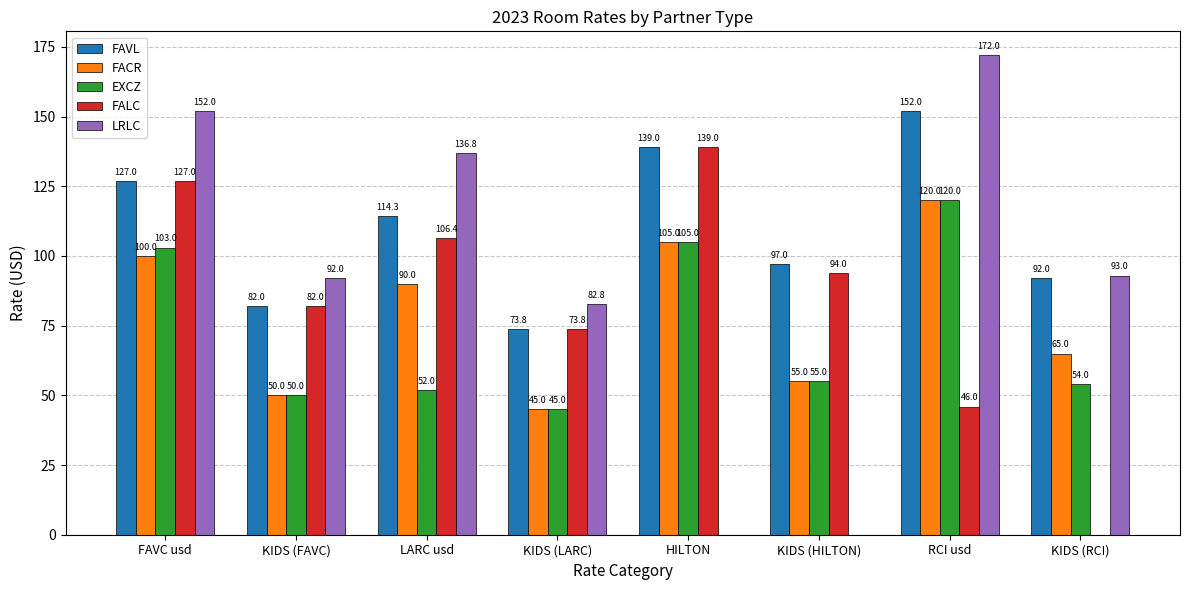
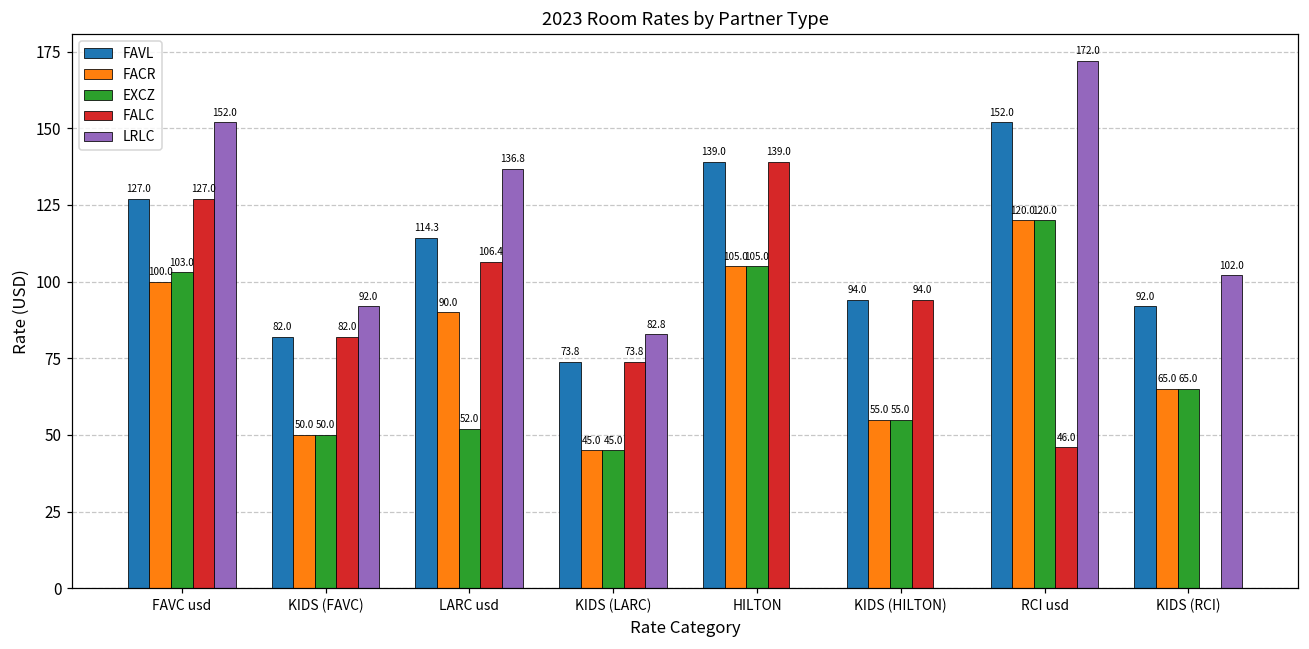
FAVL, KIDS (HILTON): 97.0 -> 94.0
EXCZ, KIDS (RCI): 54.0 -> 65.0
LRLC, KIDS (RCI): 93.0 -> 102.0
